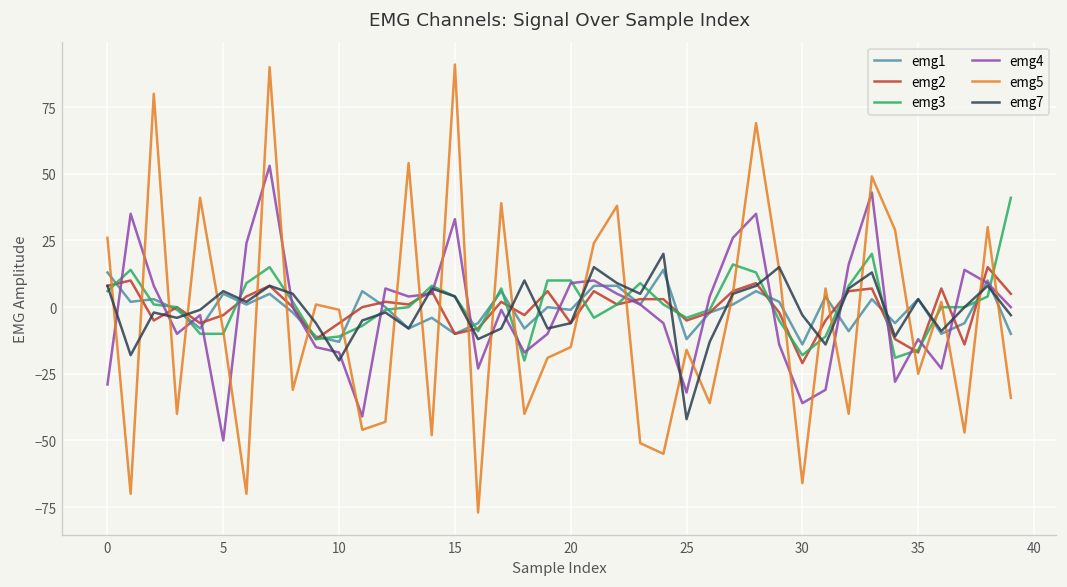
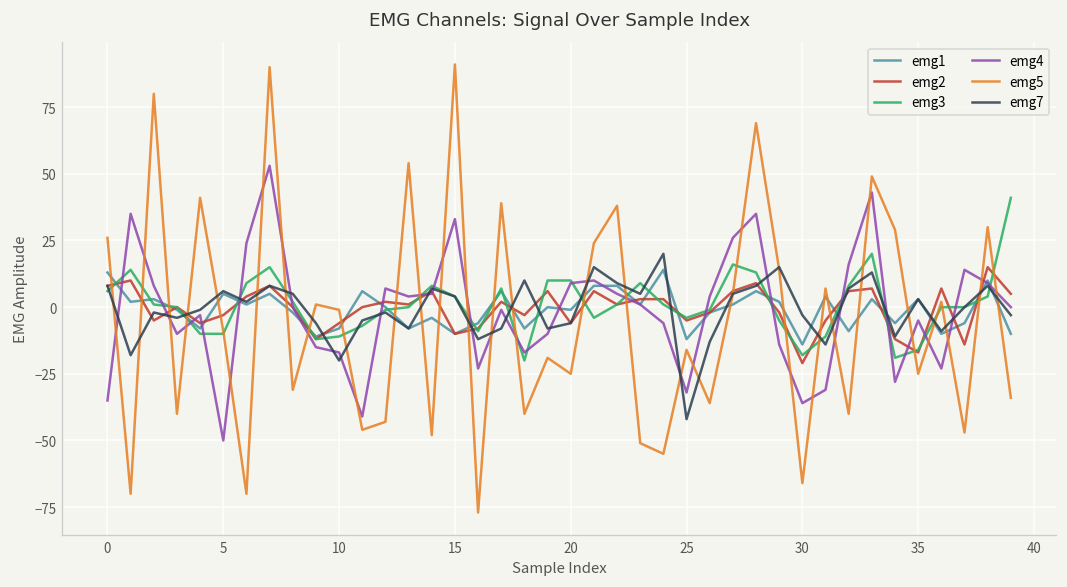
emg4, 0: -29 -> -35
emg1, 10: -13 -> -8
emg5, 20: -15 -> -25
emg4, 35: -12 -> -5
